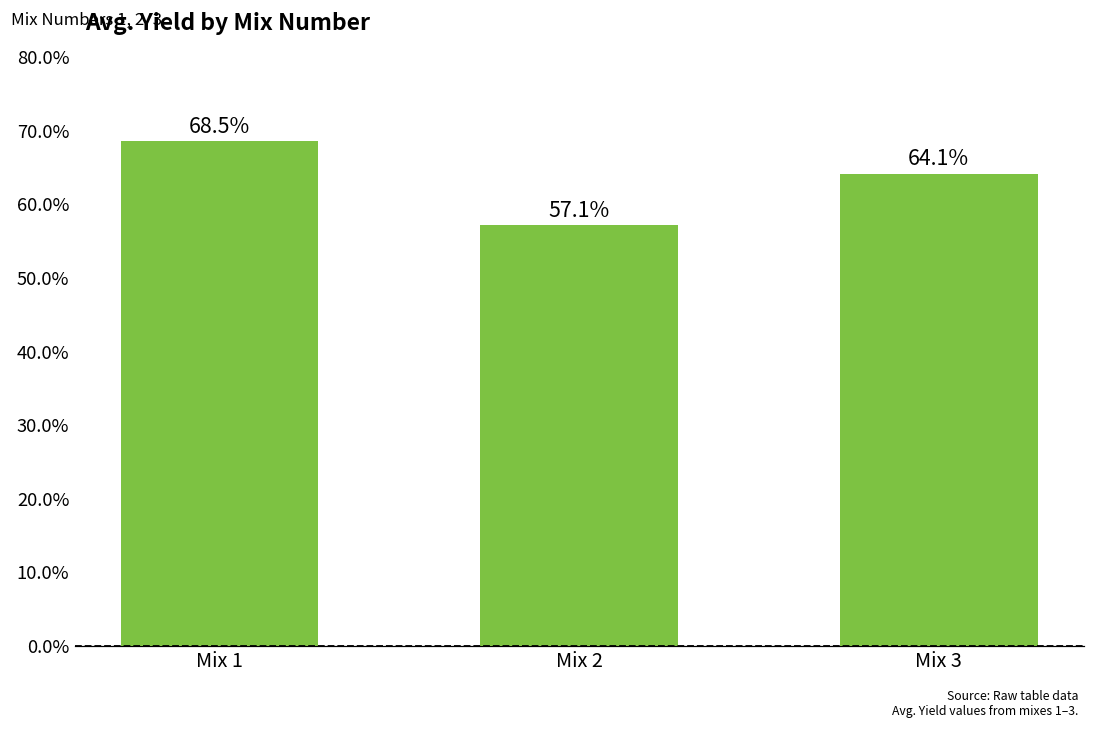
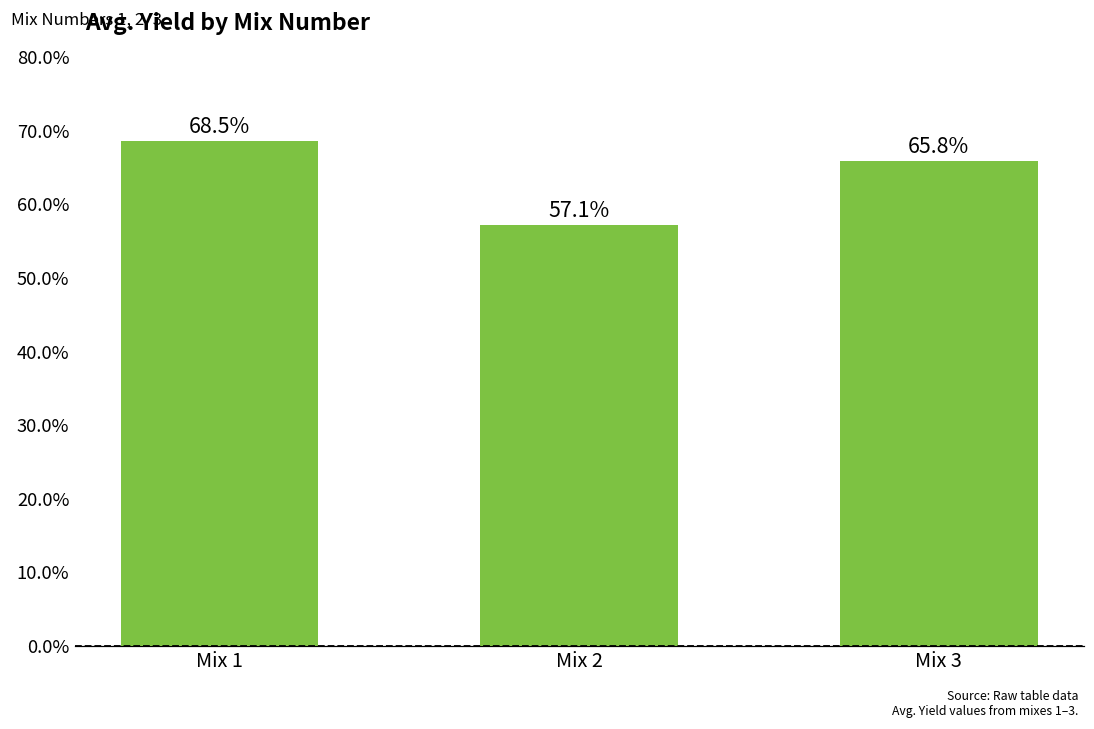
Mix 3: 64.1% -> 65.8%
